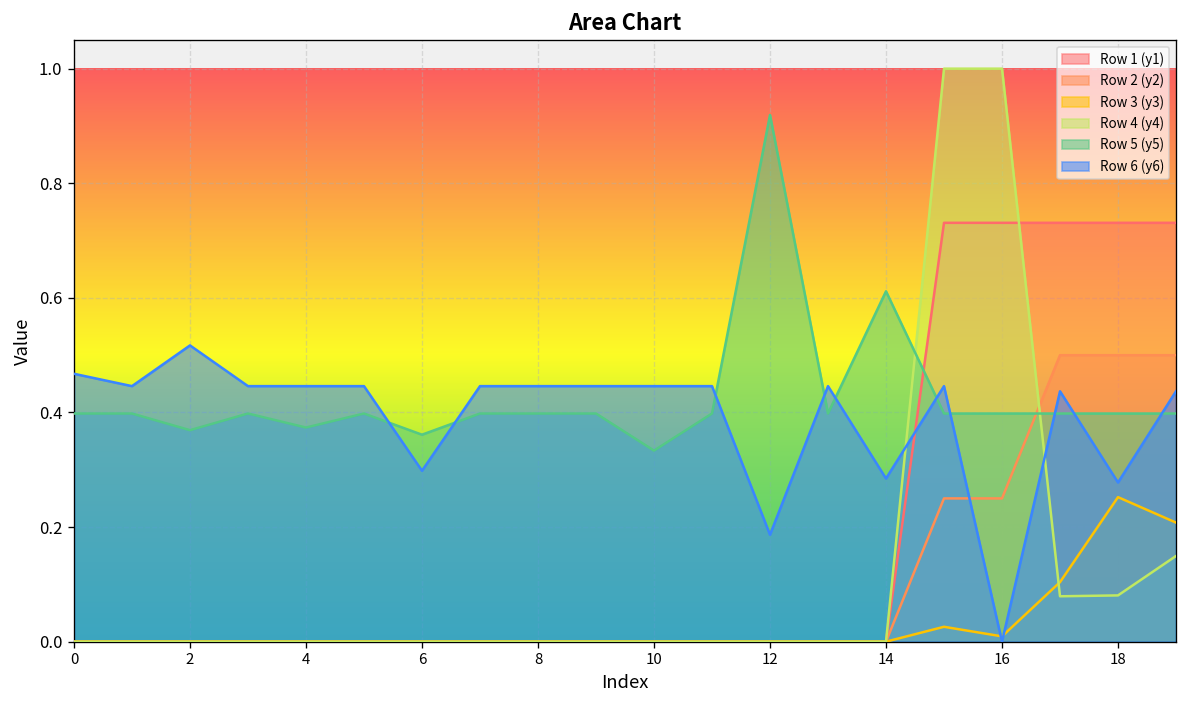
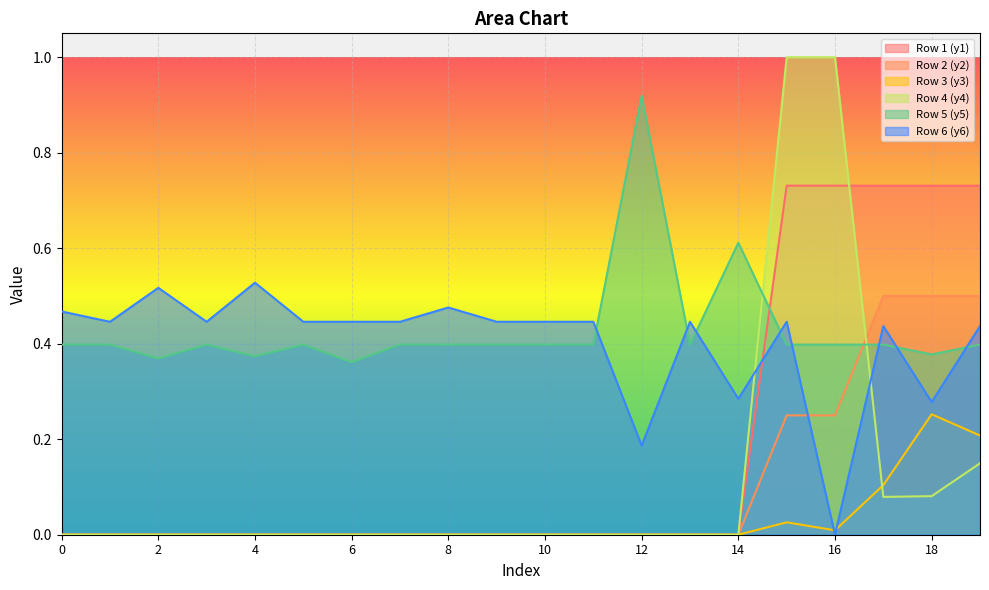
Row 6 (y6), 4: 0.45 -> 0.53
Row 6 (y6), 6: 0.30 -> 0.45
Row 6 (y6), 8: 0.45 -> 0.48
Row 5 (y5), 10: 0.33 -> 0.40
Row 5 (y5), 18: 0.40 -> 0.38
